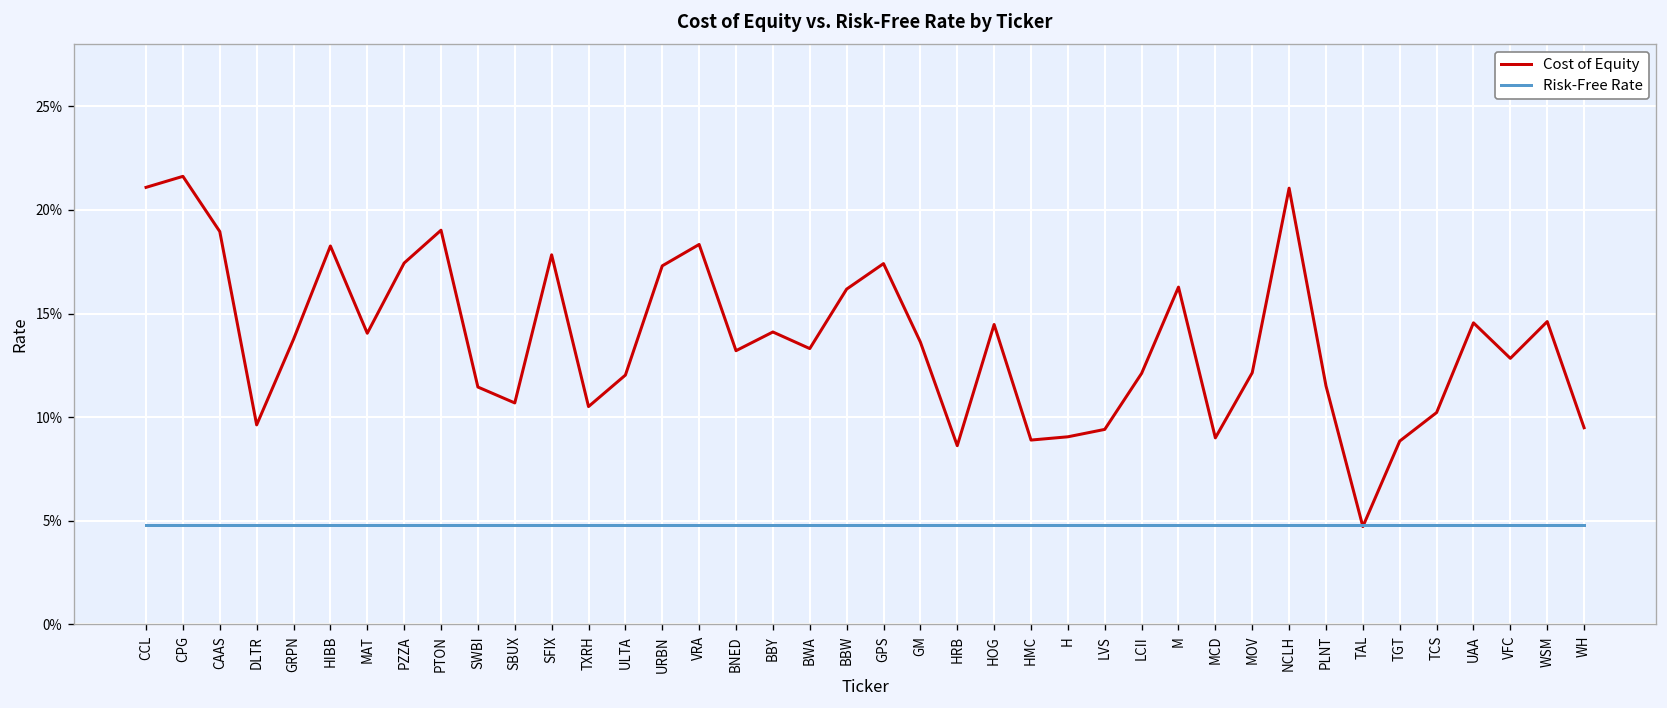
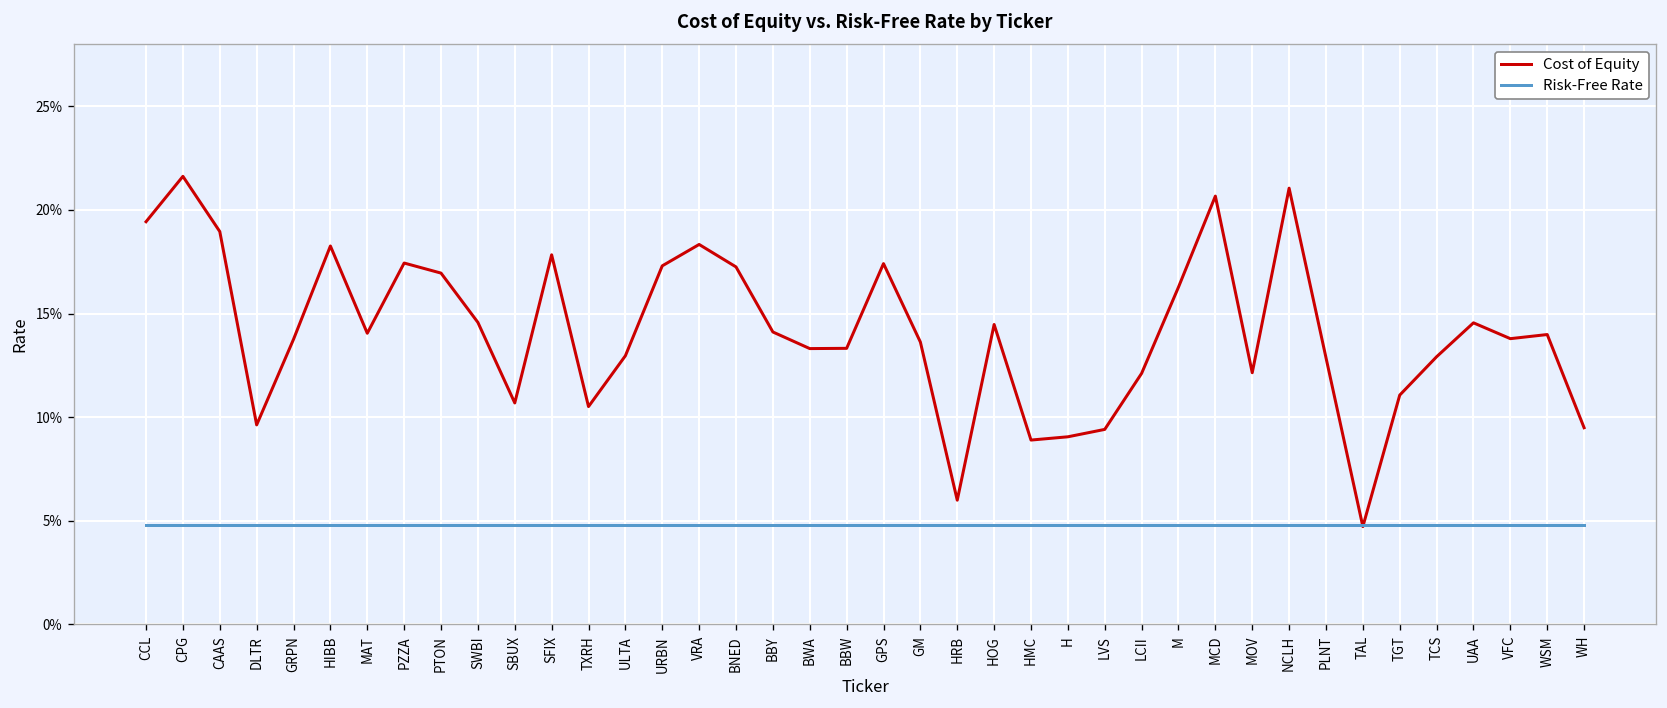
Cost of Equity, CCL: 21.1% -> 19.4%
Cost of Equity, PTON: 19.0% -> 17.0%
Cost of Equity, SWBI: 11.5% -> 14.6%
Cost of Equity, ULTA: 12.0% -> 13.0%
Cost of Equity, BNED: 13.2% -> 17.3%
Cost of Equity, BBW: 16.2% -> 13.3%
Cost of Equity, HRB: 8.6% -> 6.0%
Cost of Equity, MCD: 9.0% -> 20.7%
Cost of Equity, PLNT: 11.5% -> 12.9%
Cost of Equity, TGT: 8.8% -> 11.1%
Cost of Equity, TCS: 10.2% -> 12.9%
Cost of Equity, VFC: 12.8% -> 13.8%
Cost of Equity, WSM: 14.6% -> 14.0%
